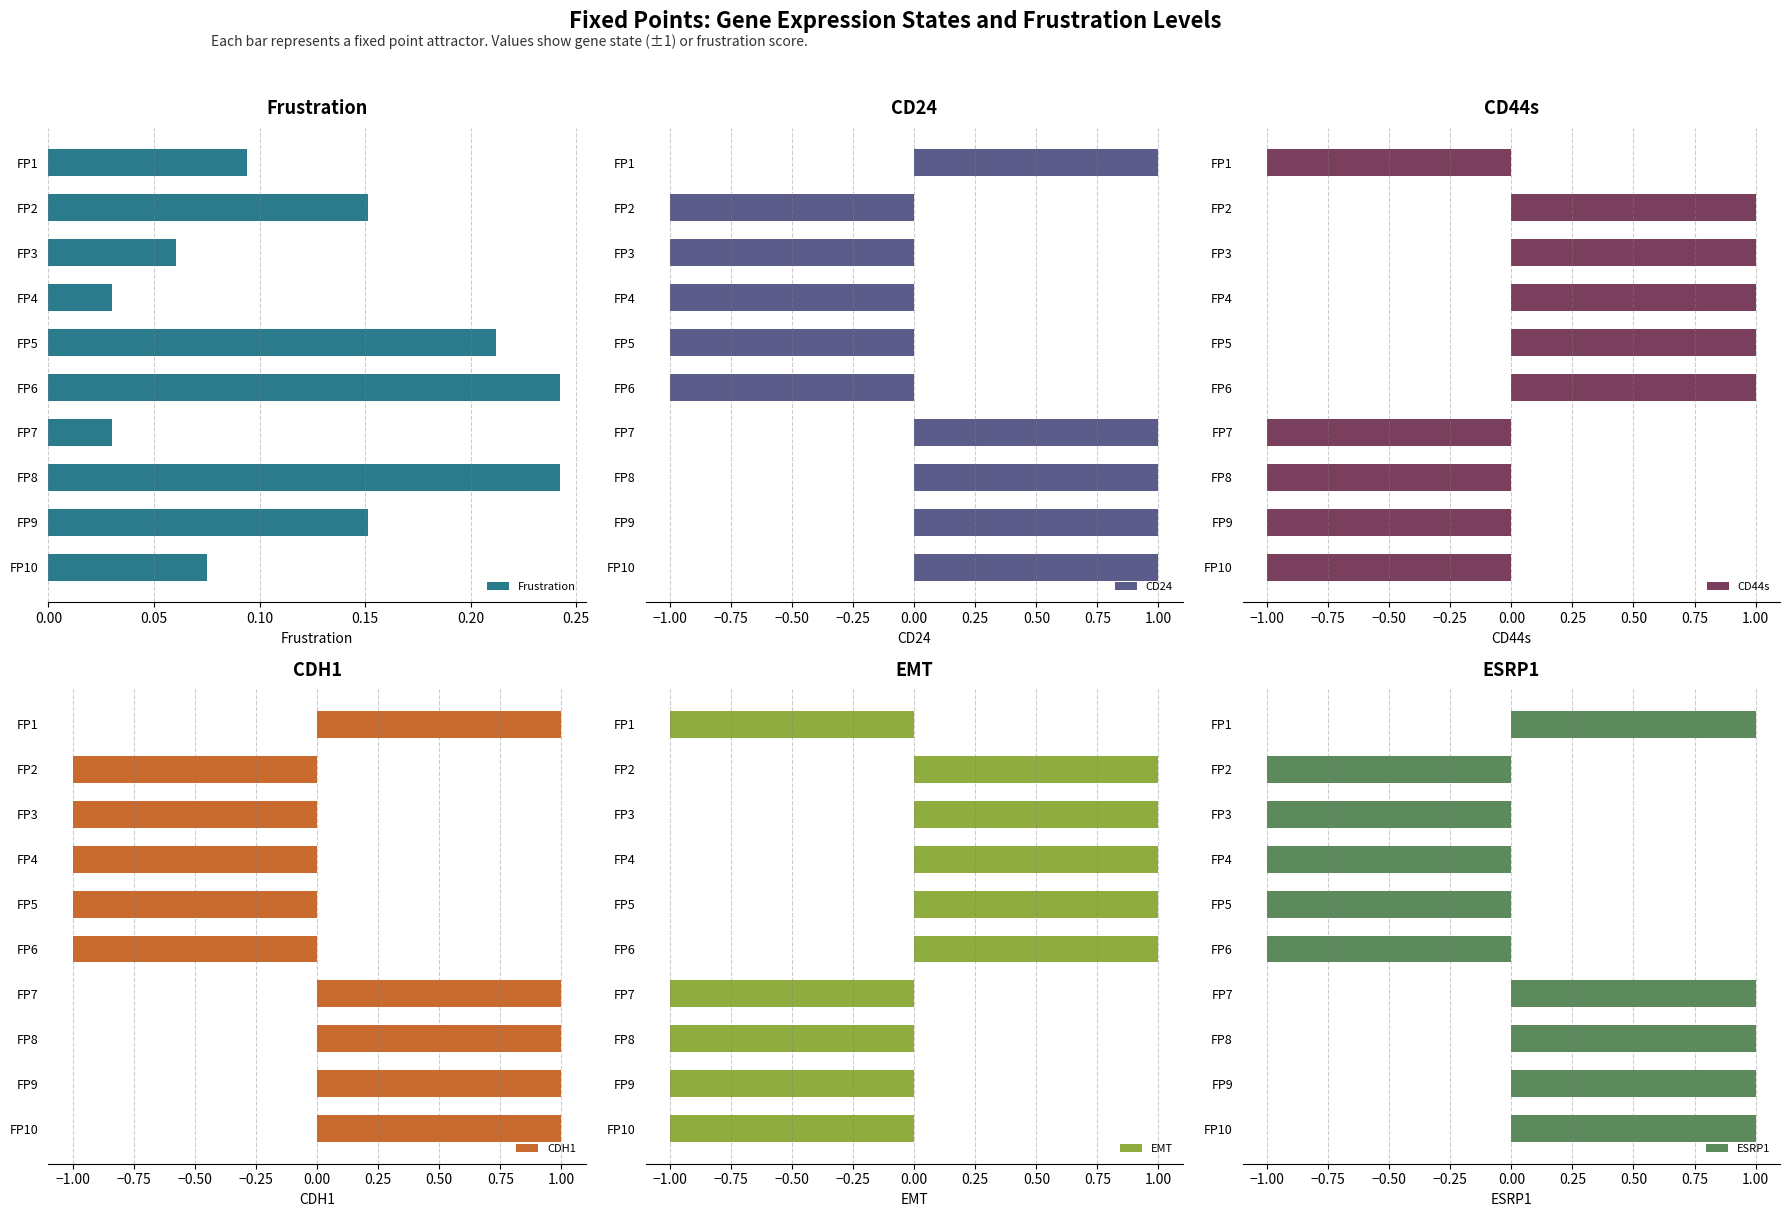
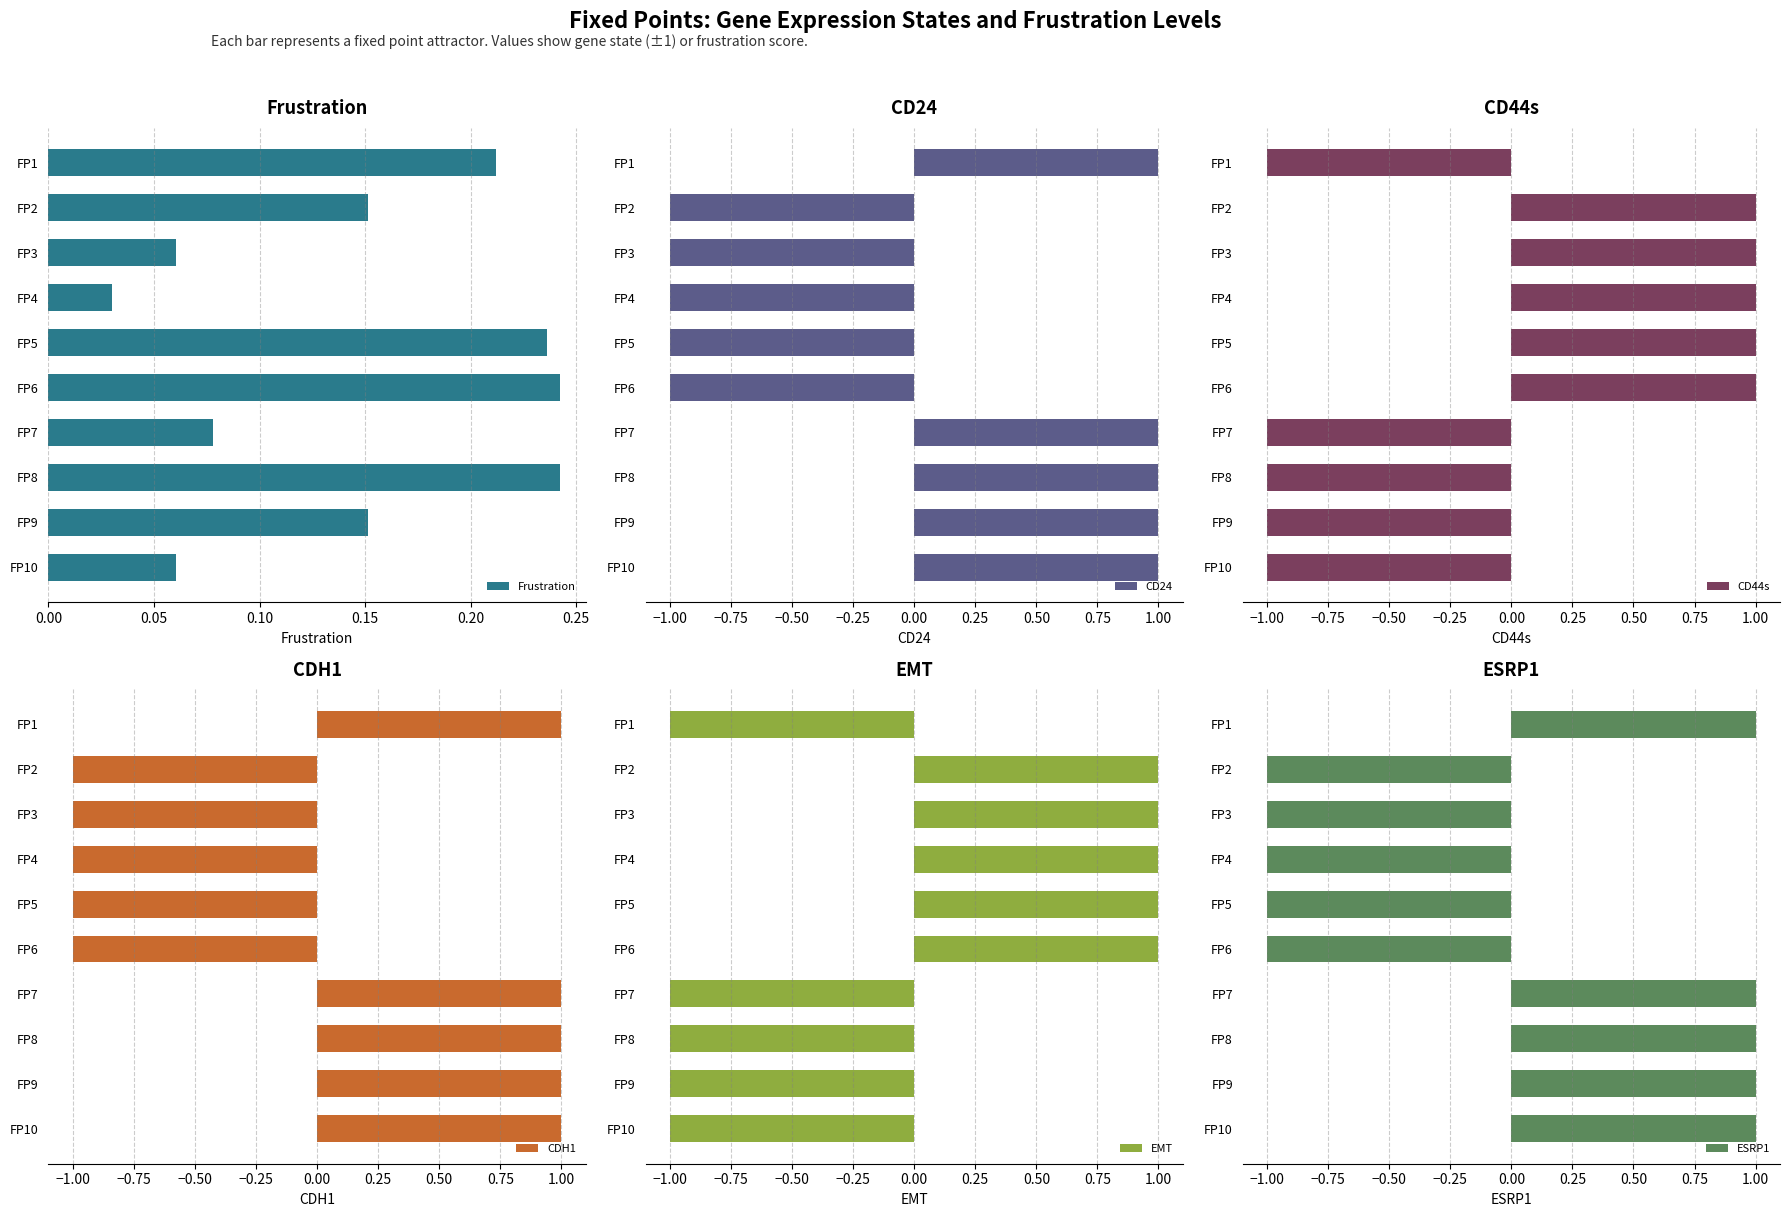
Frustration, FP1: 0.094 -> 0.212
Frustration, FP5: 0.212 -> 0.236
Frustration, FP7: 0.030 -> 0.078
Frustration, FP10: 0.075 -> 0.061
